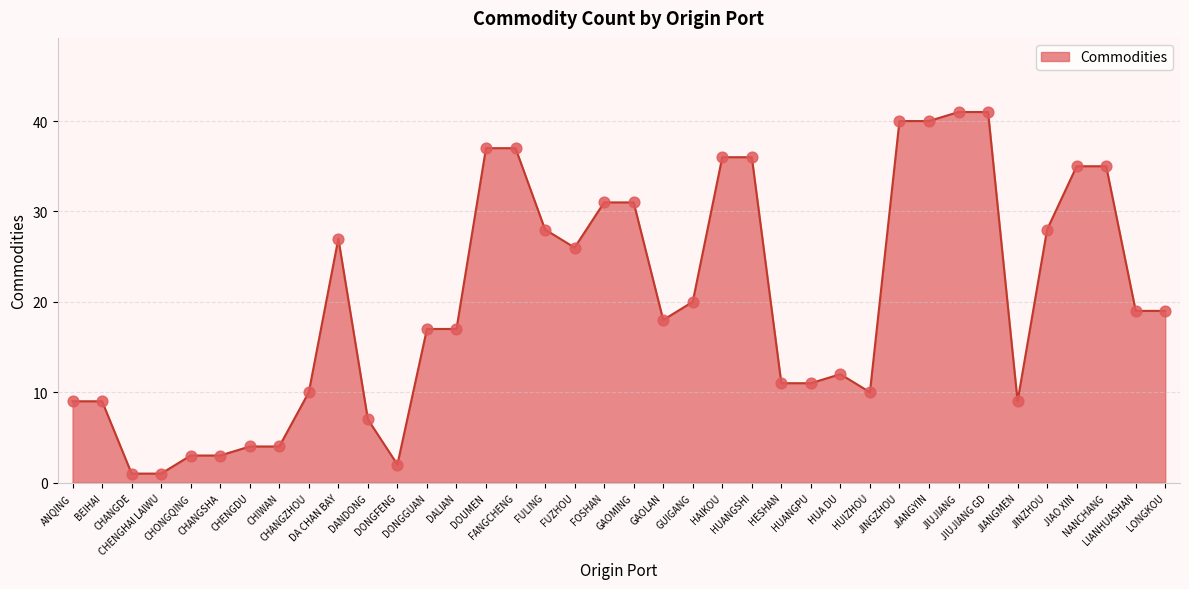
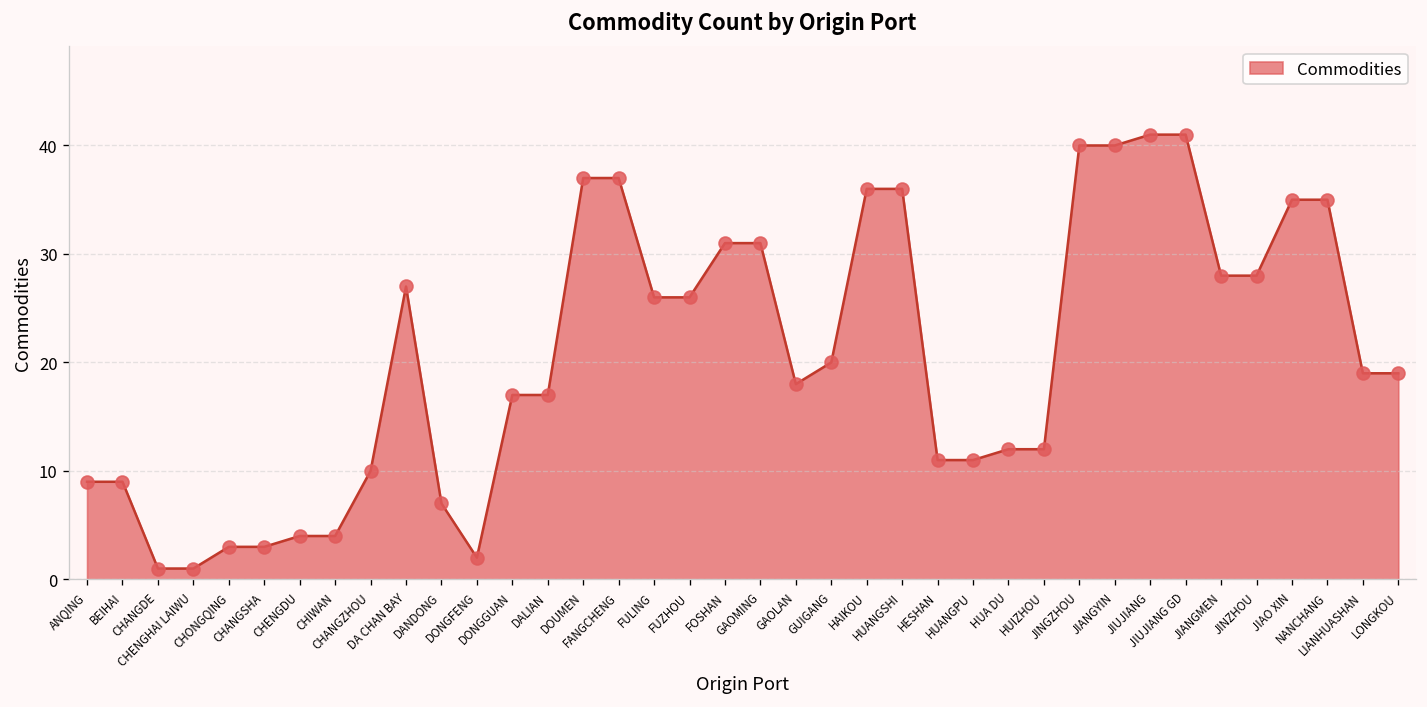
FULING: 28 -> 26
HUIZHOU: 10 -> 12
JIANGMEN: 9 -> 28
